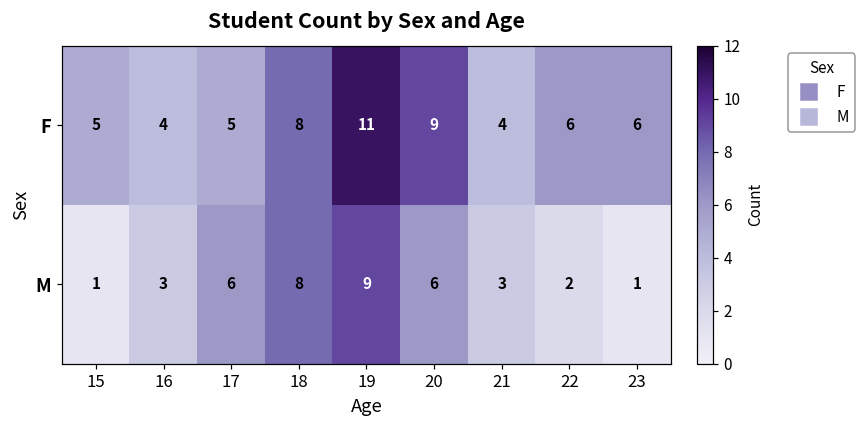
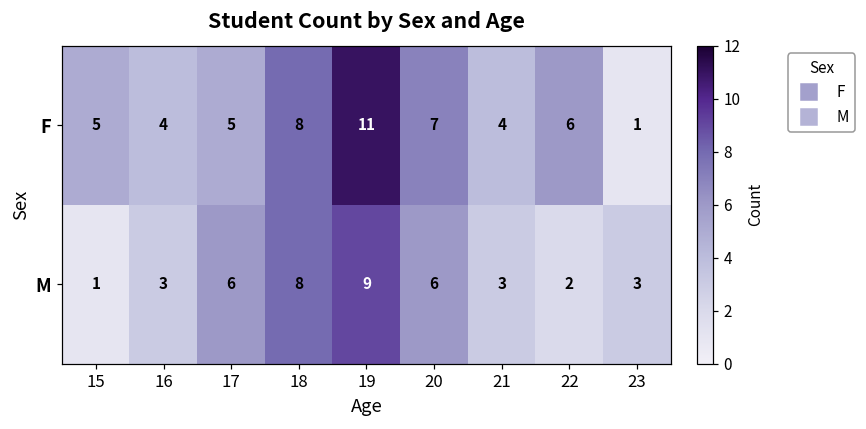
F, 20: 9 -> 7
F, 23: 6 -> 1
M, 23: 1 -> 3
